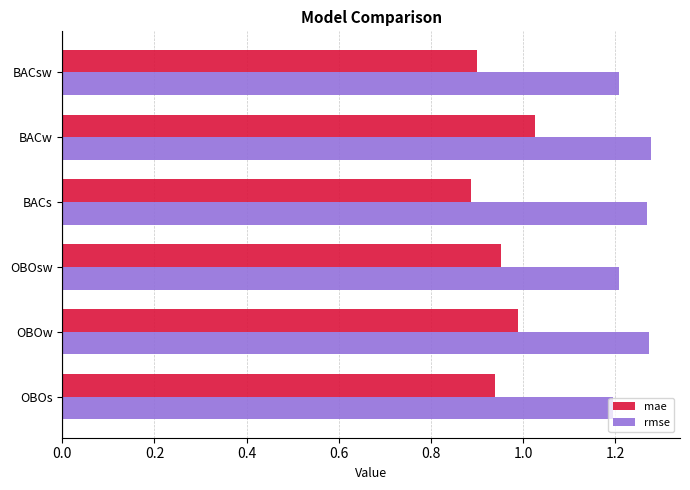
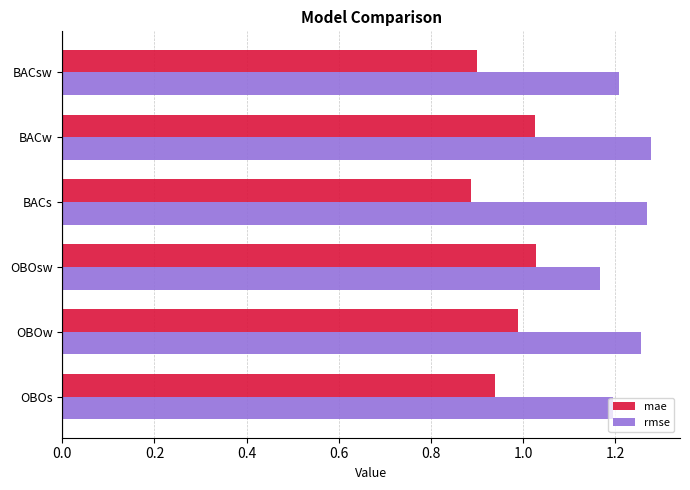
mae, OBOsw: 0.95 -> 1.03
rmse, OBOsw: 1.21 -> 1.17
rmse, OBOw: 1.27 -> 1.26
